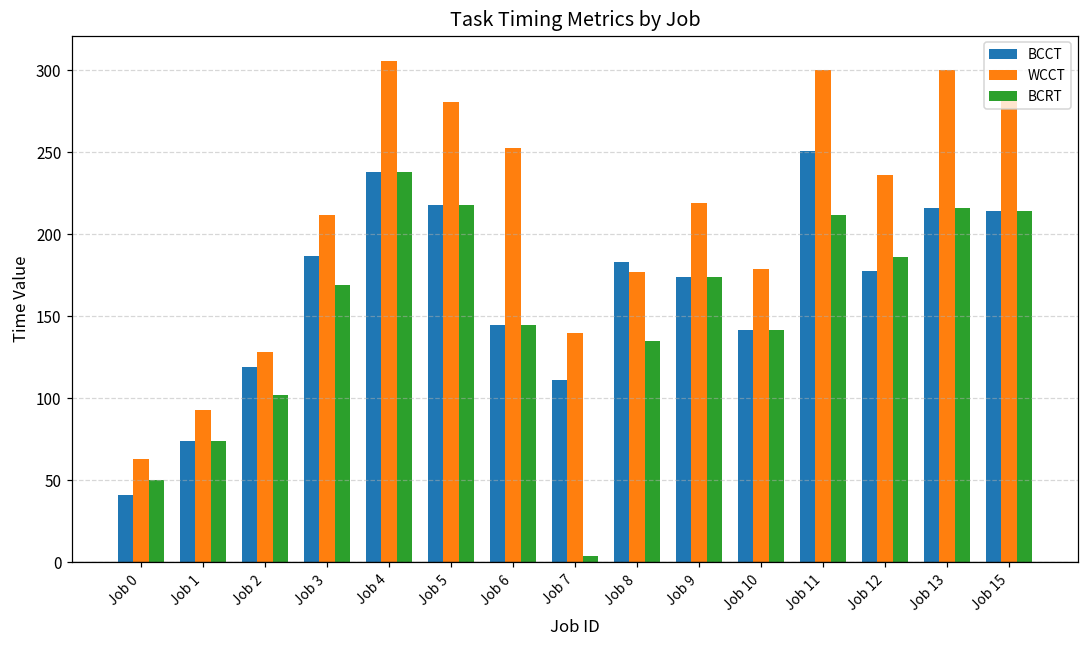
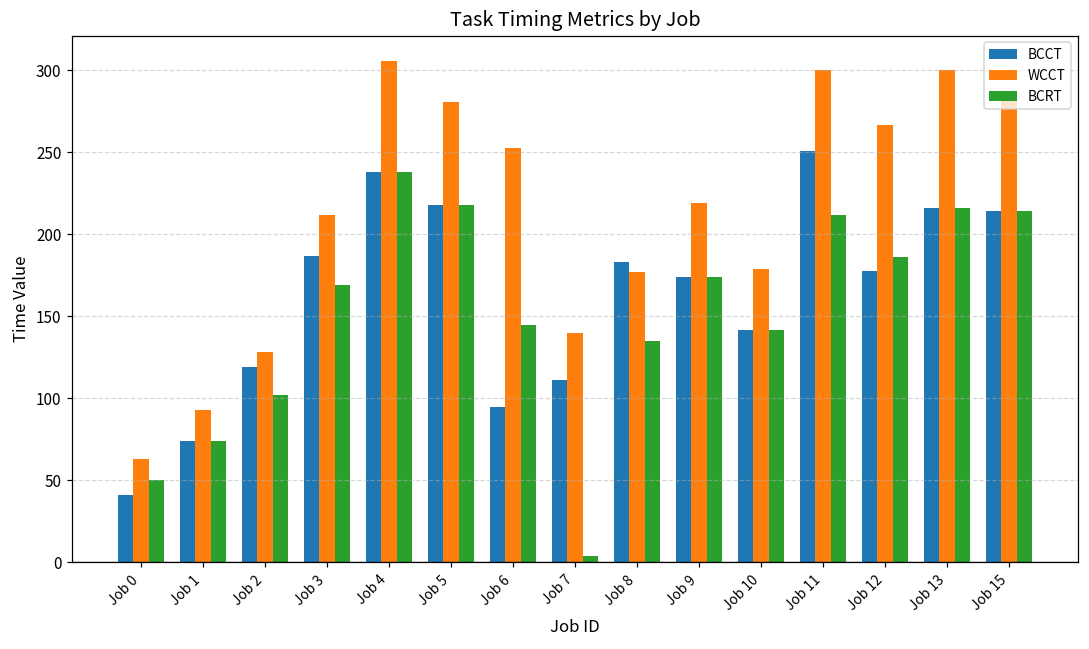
BCCT, Job 6: 145 -> 95
WCCT, Job 12: 236 -> 267
